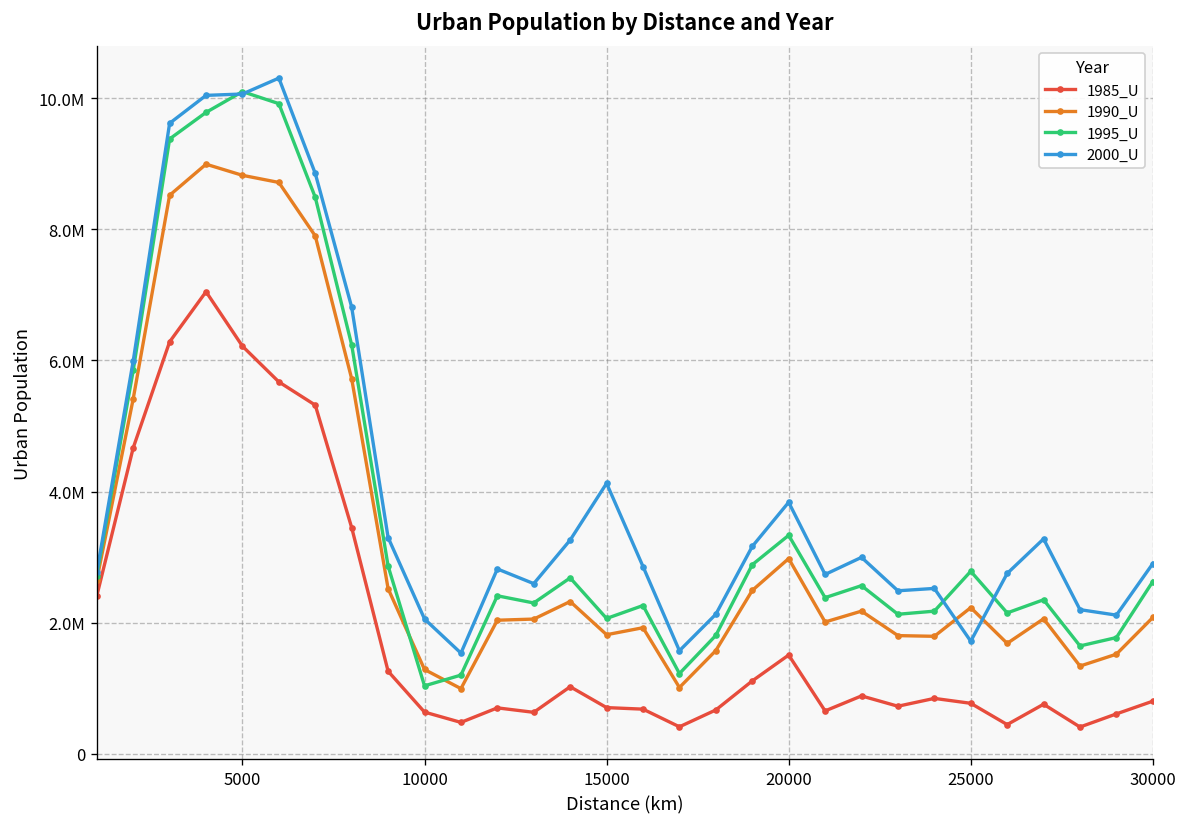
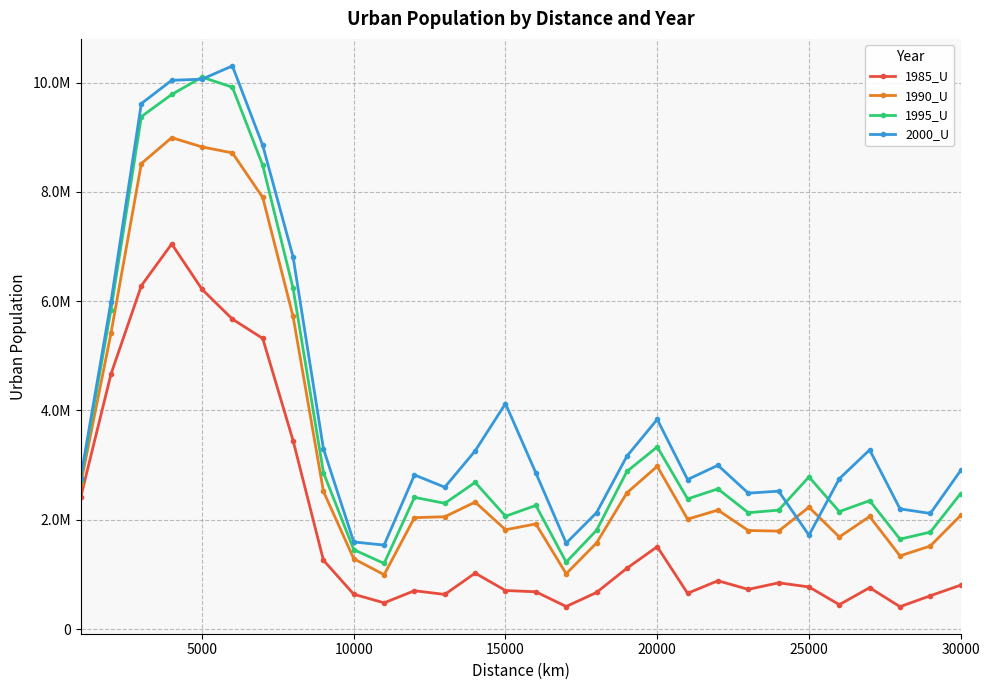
1995_U, 10000: 1000000 -> 1500000
2000_U, 10000: 2100000 -> 1600000
1995_U, 30000: 2600000 -> 2500000
